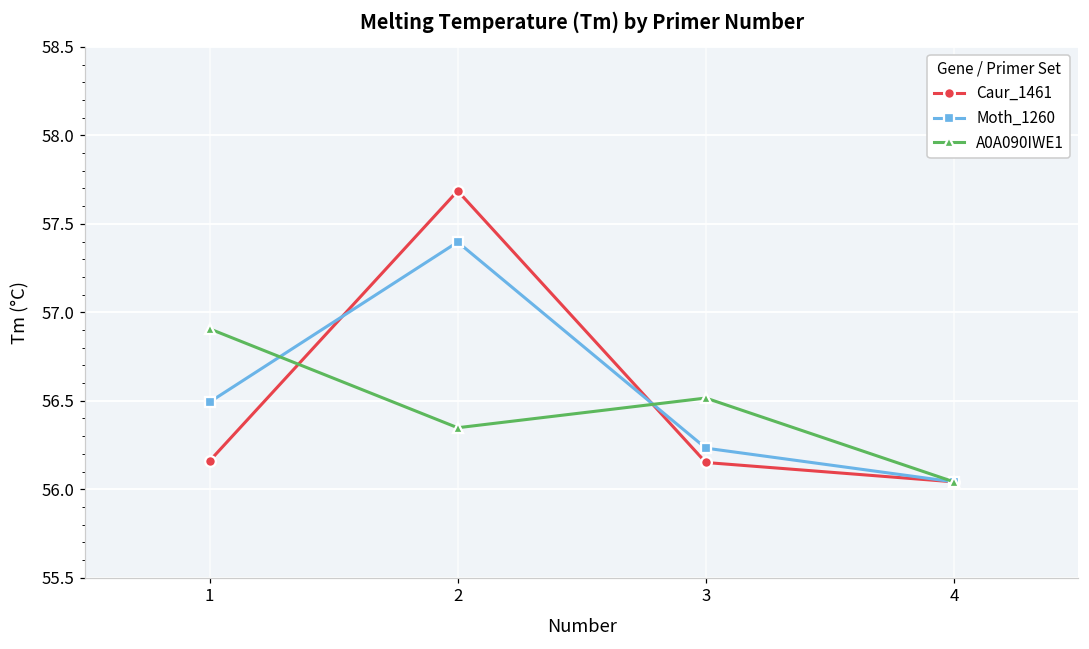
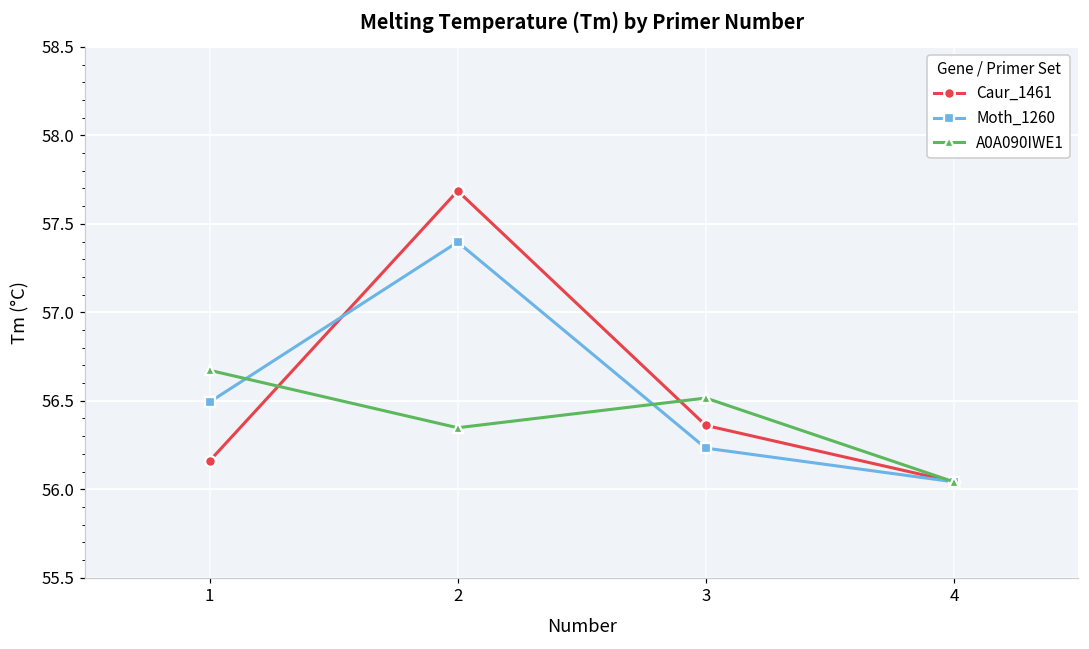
A0A090IWE1, 1: 56.91 -> 56.67
Caur_1461, 3: 56.15 -> 56.36
